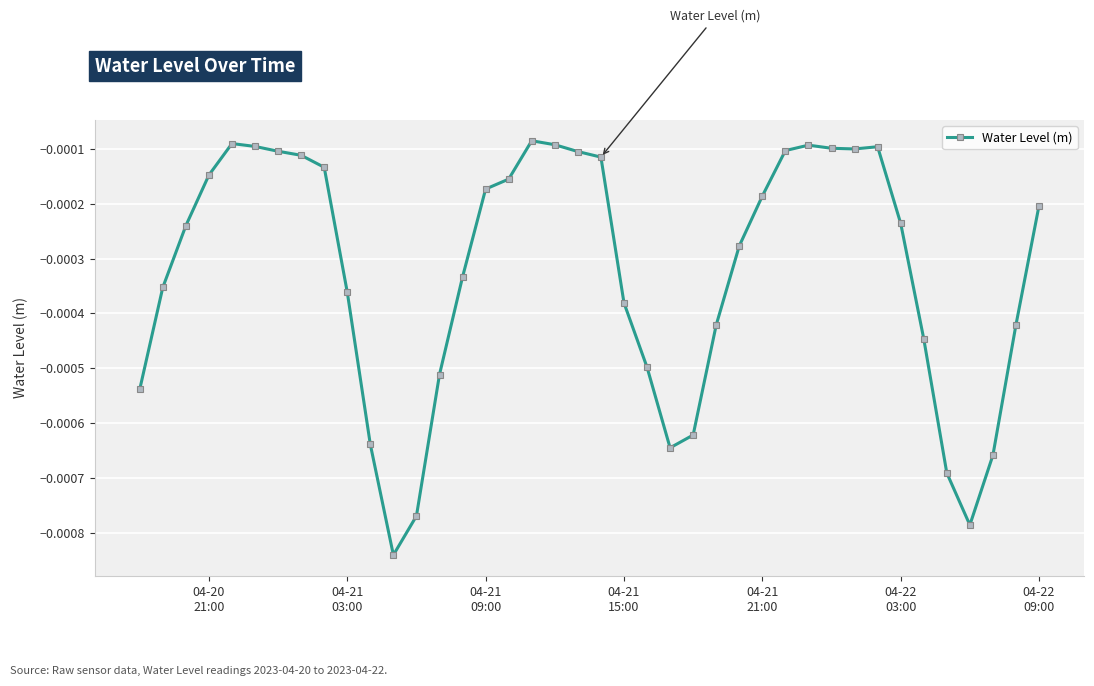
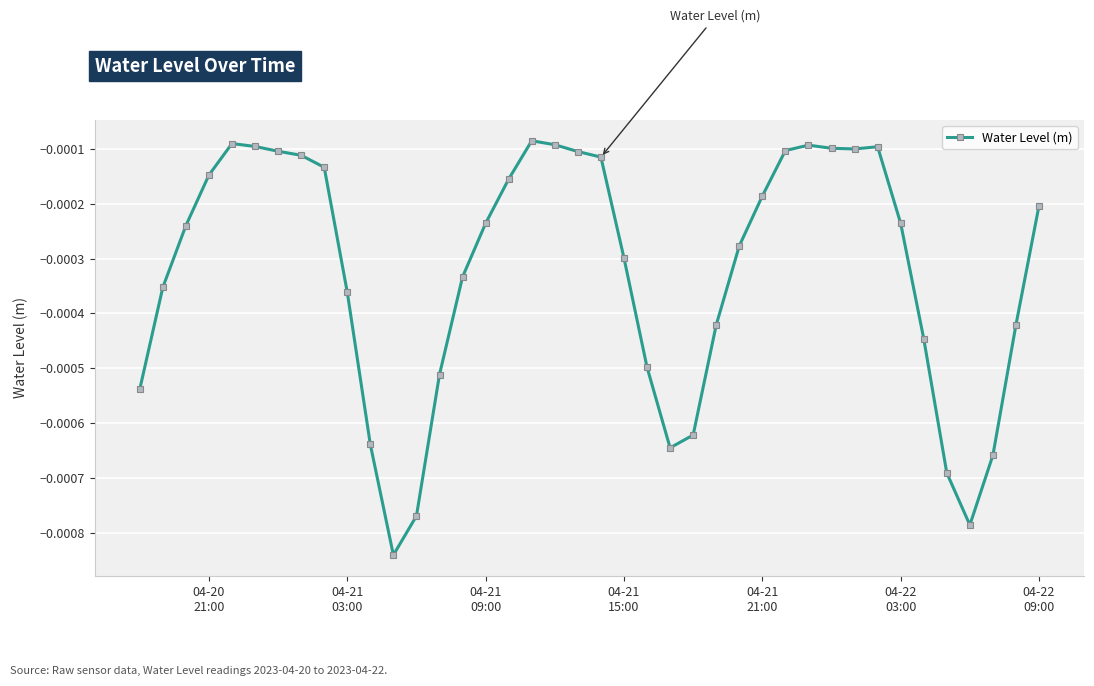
04-21 09:00: -0.00017 -> -0.00024
04-21 15:00: -0.00038 -> -0.00030
